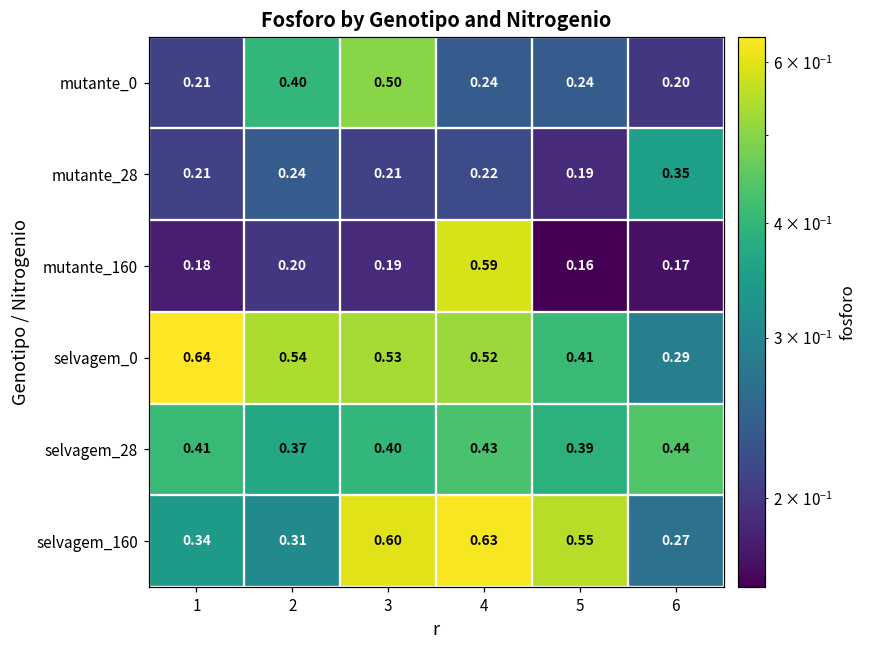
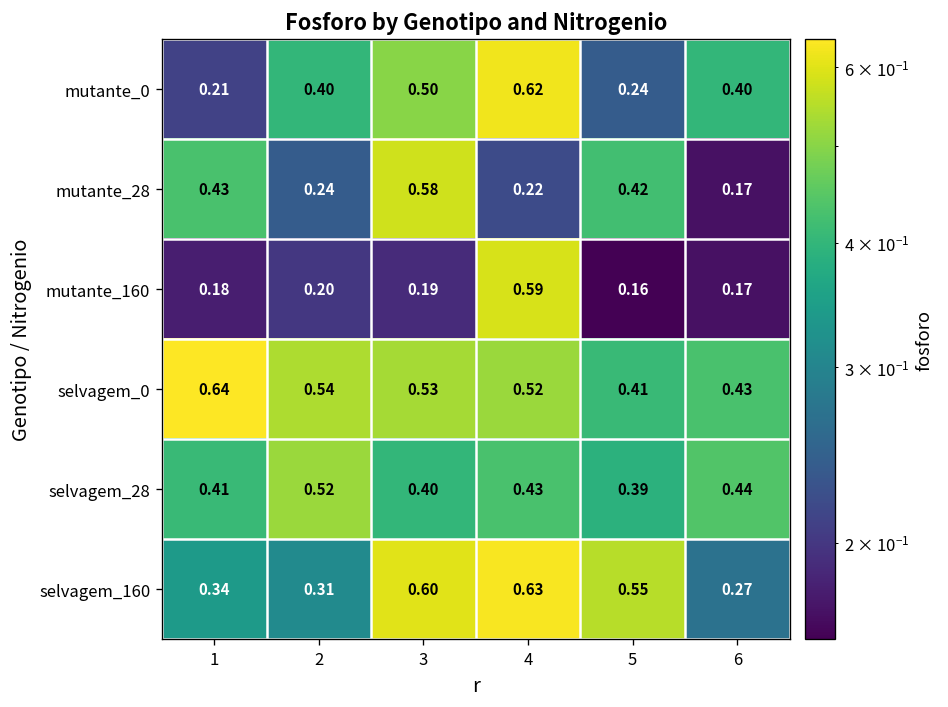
mutante_0, 4: 0.24 -> 0.62
mutante_0, 6: 0.20 -> 0.40
mutante_28, 1: 0.21 -> 0.43
mutante_28, 3: 0.21 -> 0.58
mutante_28, 5: 0.19 -> 0.42
mutante_28, 6: 0.35 -> 0.17
selvagem_0, 6: 0.29 -> 0.43
selvagem_28, 2: 0.37 -> 0.52
